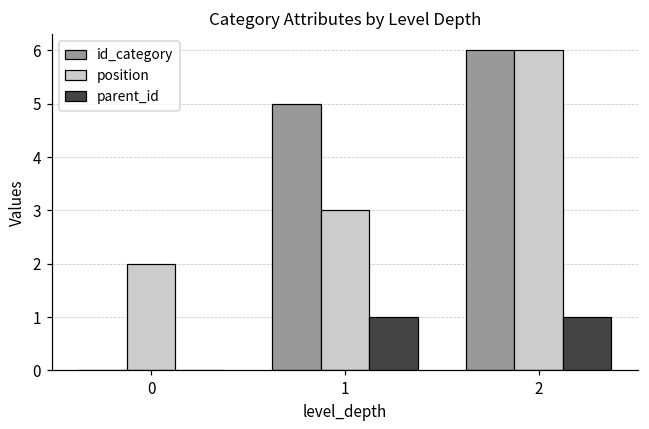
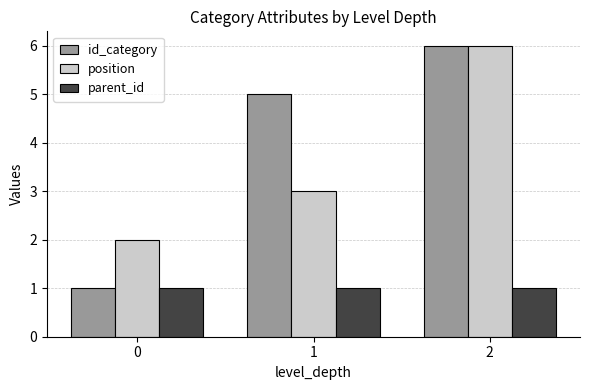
id_category, 0: 0 -> 1
parent_id, 0: 0 -> 1
